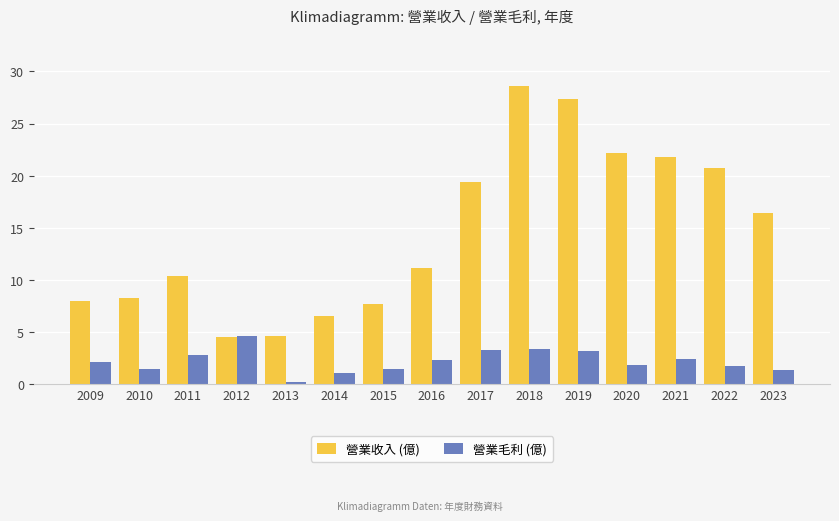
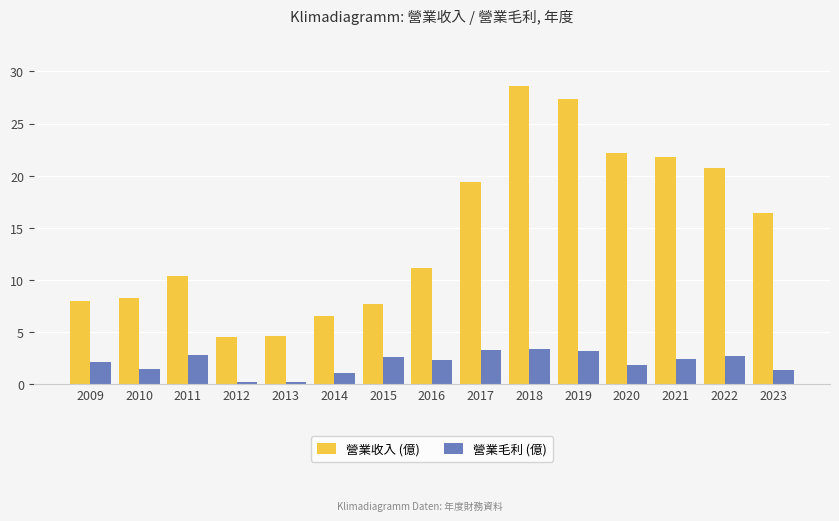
營業毛利 (億), 2012: 4.6 -> 0.2
營業毛利 (億), 2015: 1.5 -> 2.6
營業毛利 (億), 2022: 1.8 -> 2.8
